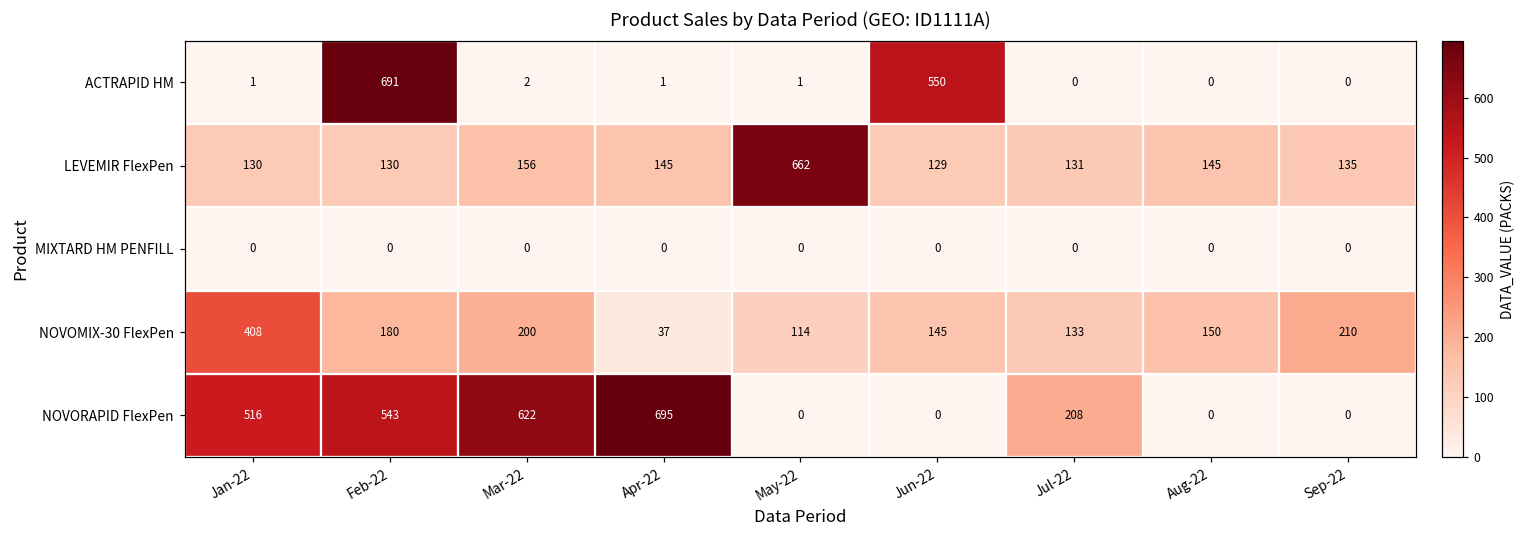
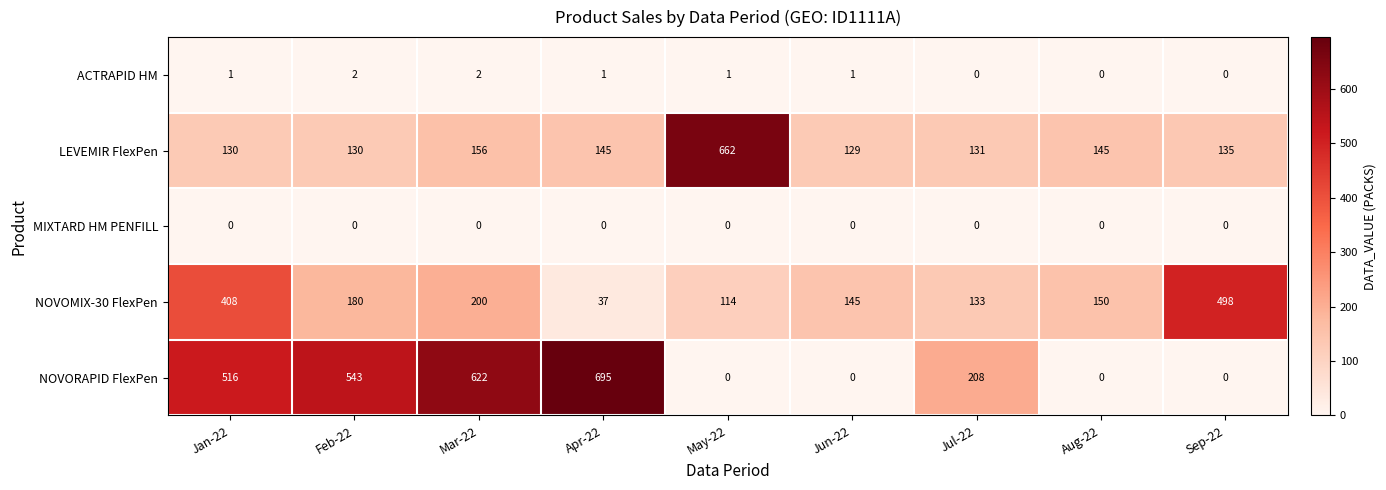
ACTRAPID HM, Feb-22: 691 -> 2
ACTRAPID HM, Jun-22: 550 -> 1
NOVOMIX-30 FlexPen, Sep-22: 210 -> 498
